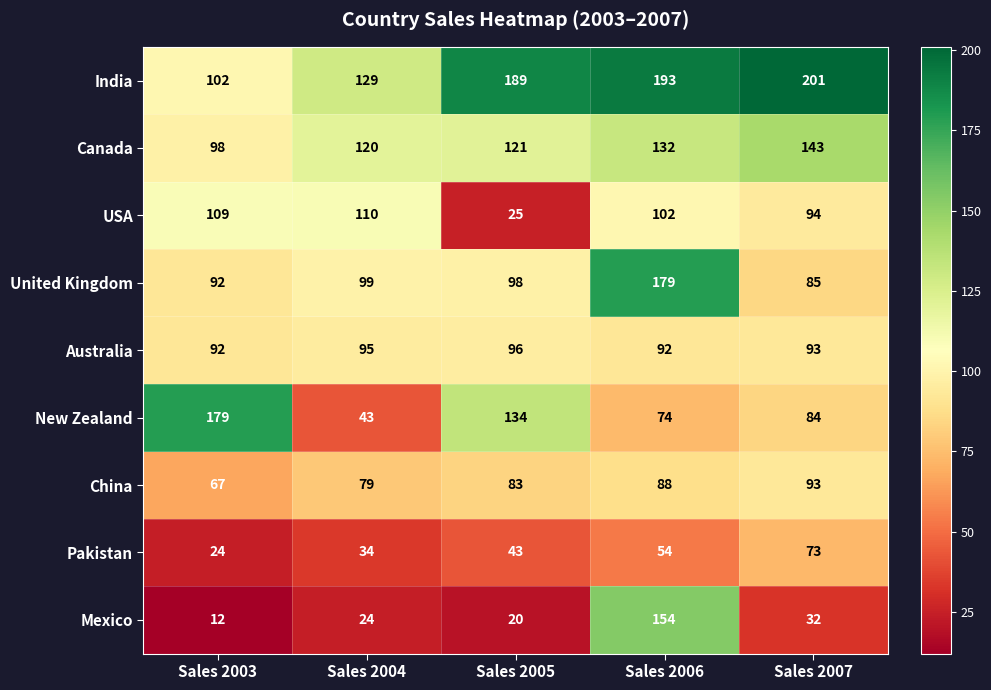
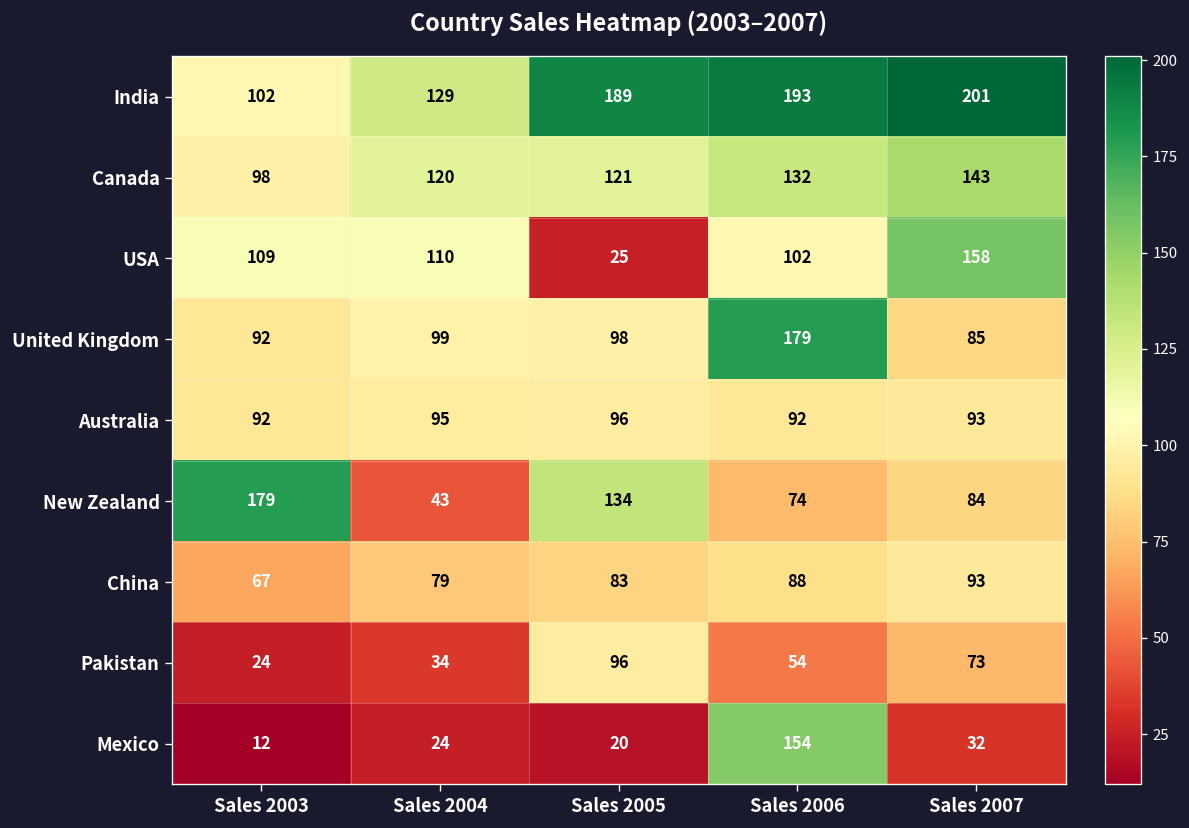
USA, Sales 2007: 94 -> 158
Pakistan, Sales 2005: 43 -> 96
